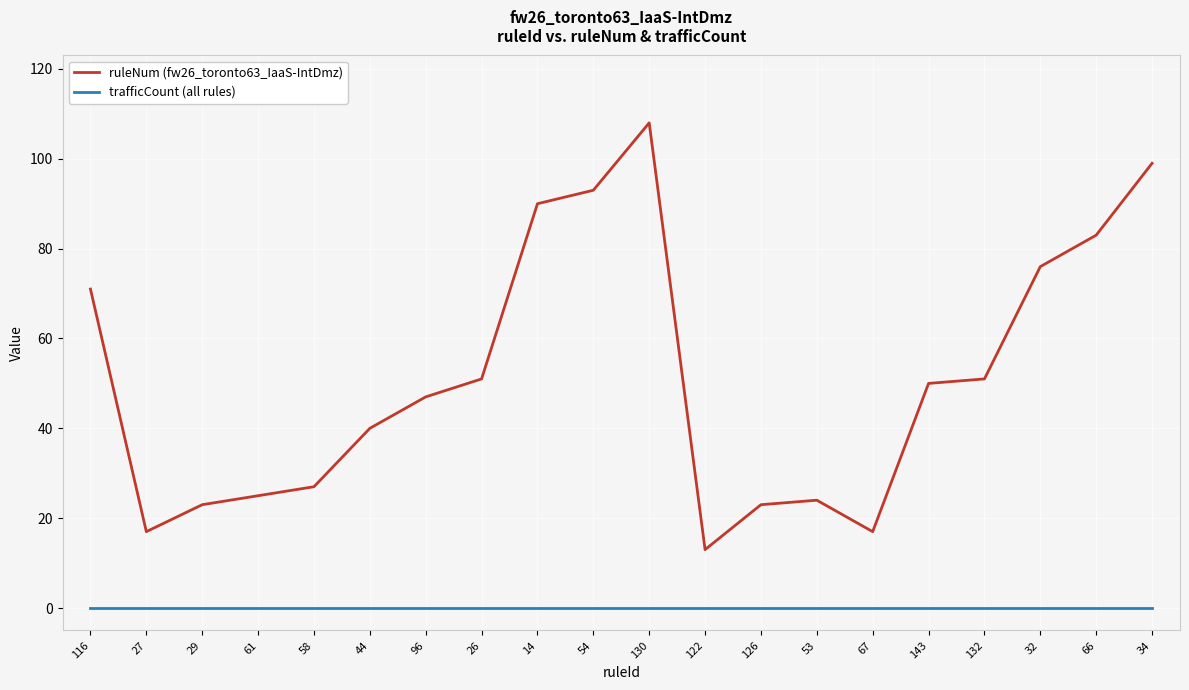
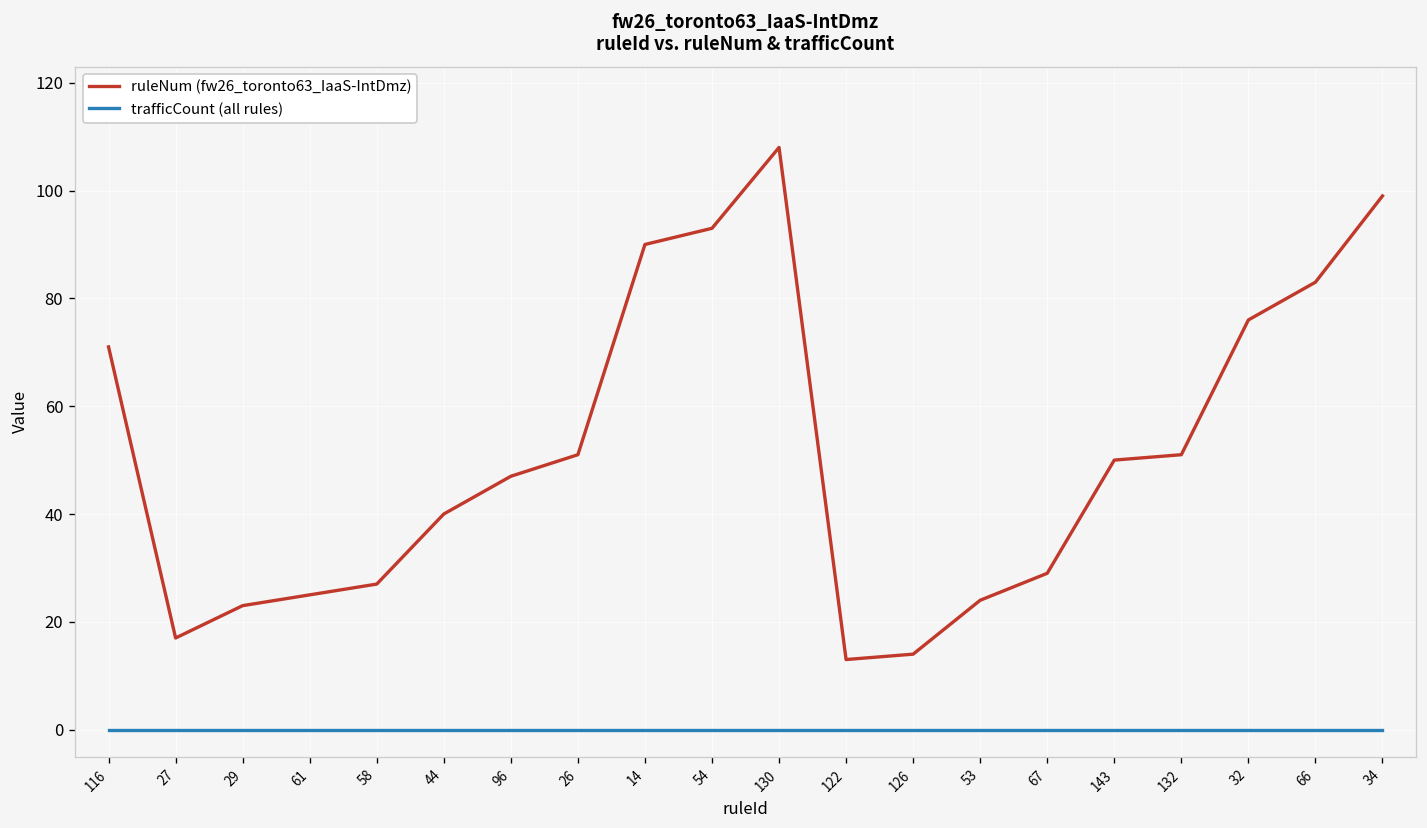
ruleNum (fw26_toronto63_IaaS-IntDmz), 126: 23 -> 14
ruleNum (fw26_toronto63_IaaS-IntDmz), 67: 17 -> 29
